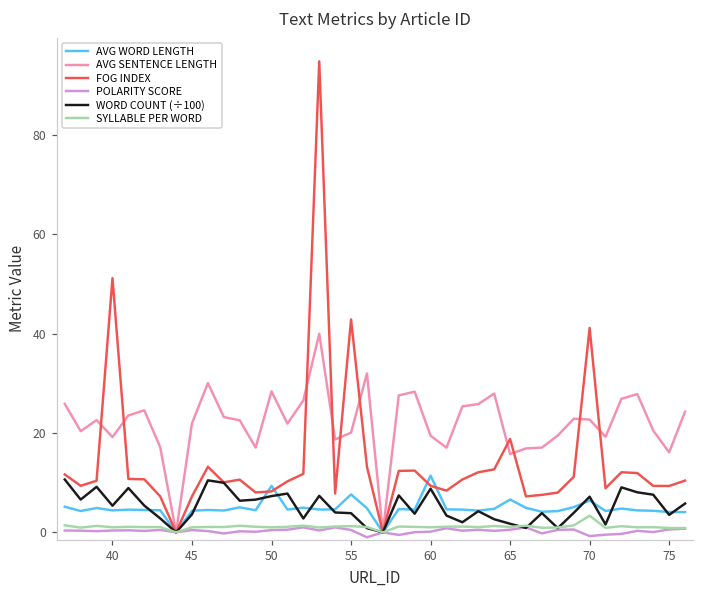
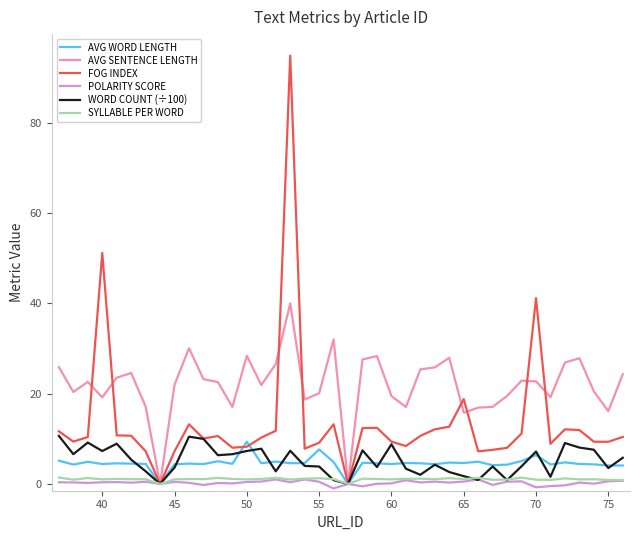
WORD COUNT (÷100), 40: 5 -> 7
FOG INDEX, 55: 43 -> 9
AVG WORD LENGTH, 60: 11 -> 4
AVG WORD LENGTH, 65: 7 -> 5
SYLLABLE PER WORD, 70: 3 -> 1
